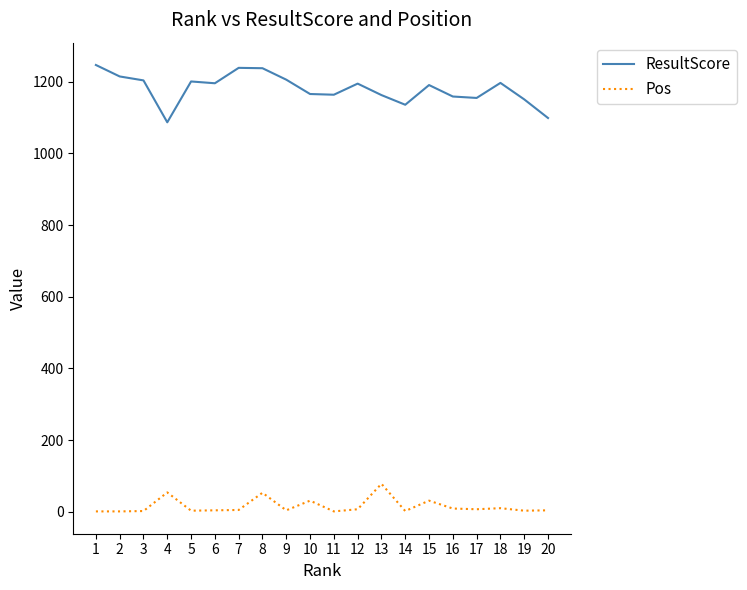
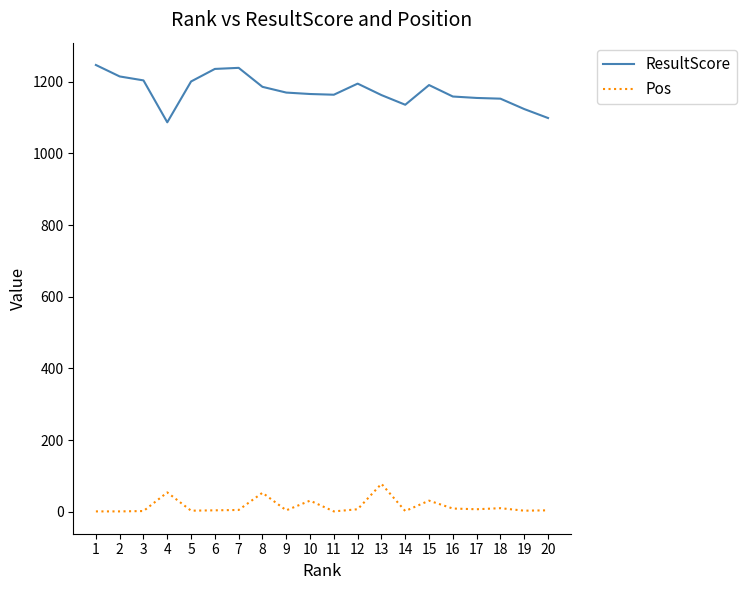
ResultScore, 6: 1200 -> 1240
ResultScore, 8: 1240 -> 1190
ResultScore, 9: 1210 -> 1170
ResultScore, 18: 1200 -> 1150
ResultScore, 19: 1150 -> 1120
